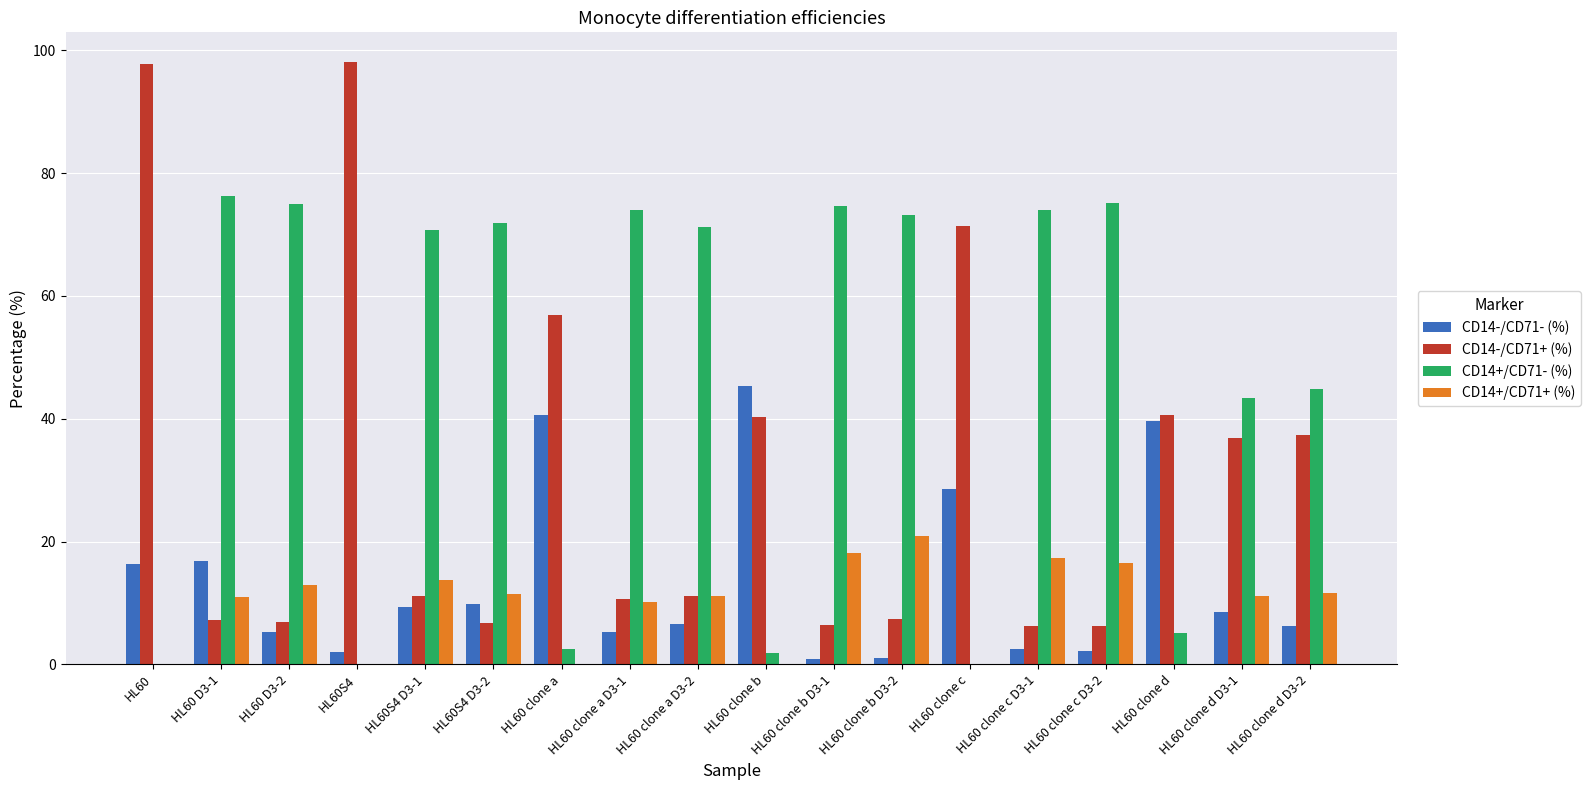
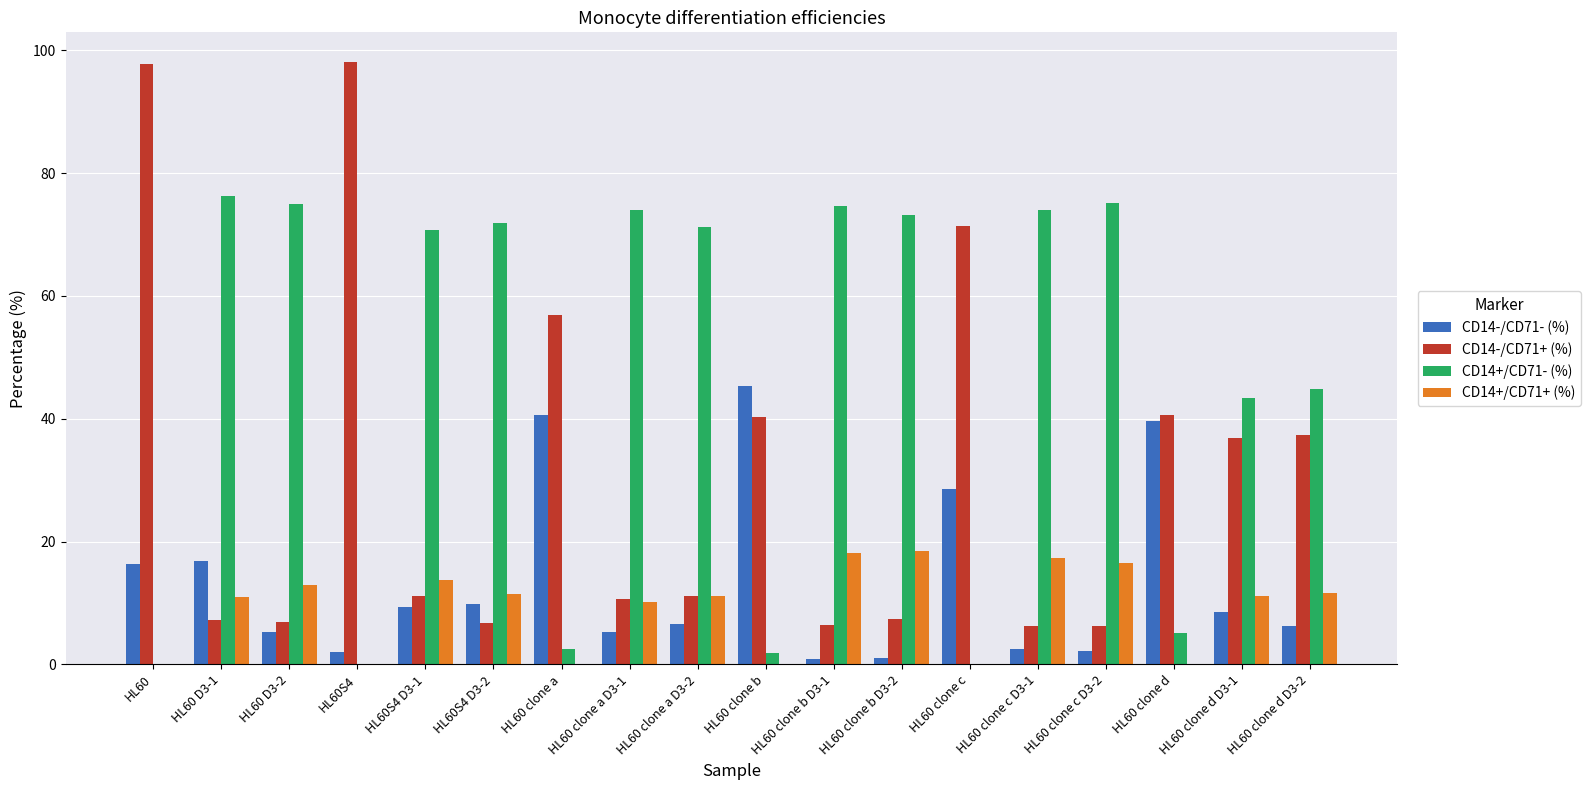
CD14+/CD71+ (%), HL60 clone b D3-2: 21 -> 18
